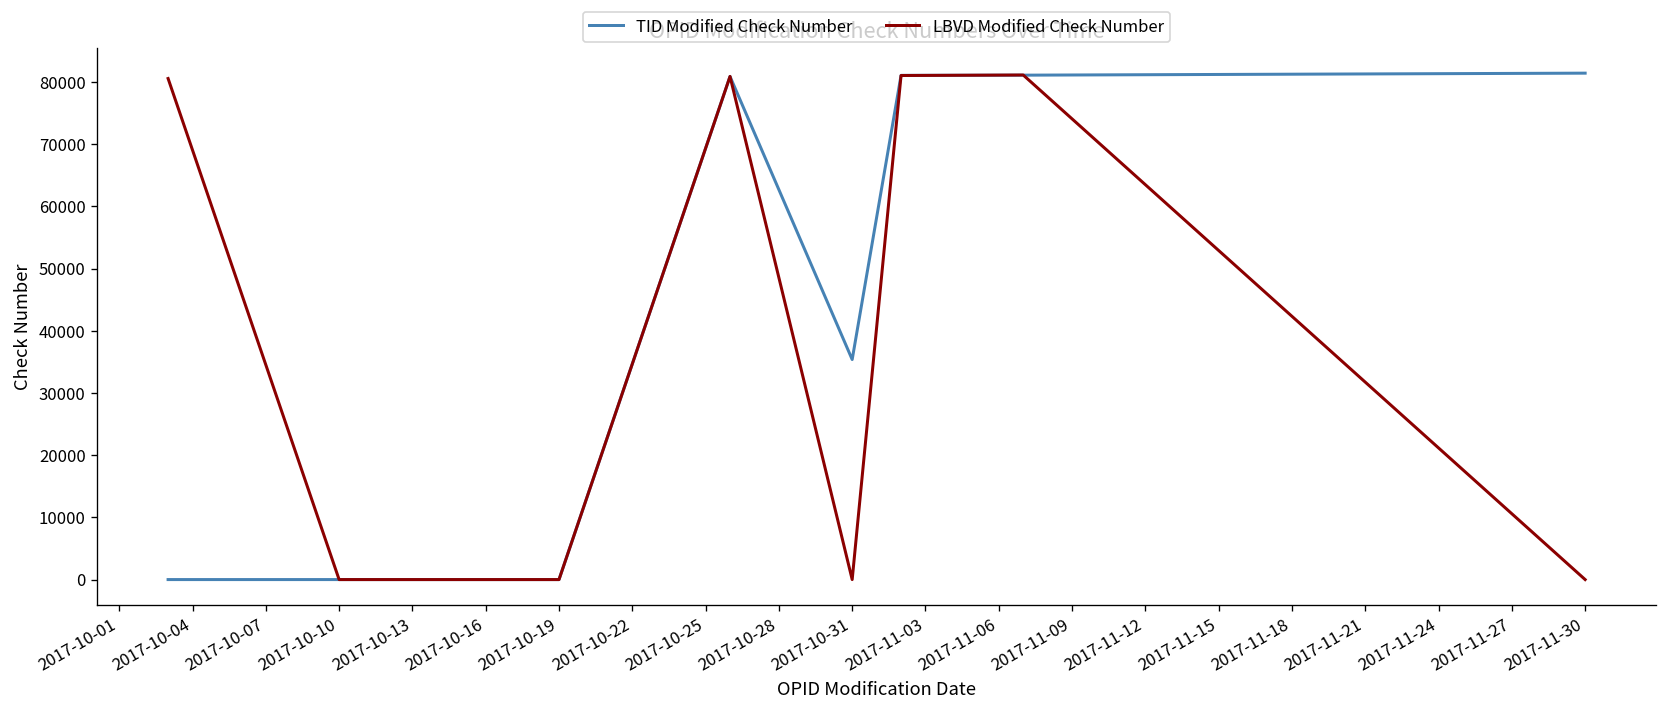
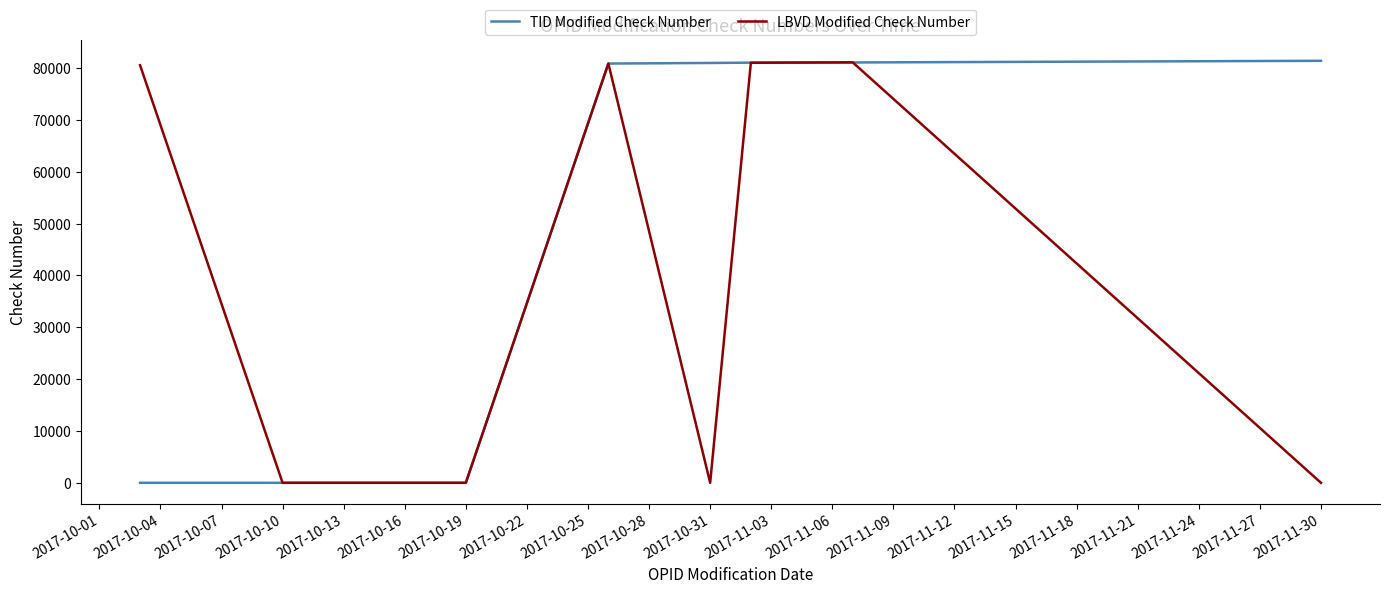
TID Modified Check Number, 2017-10-31: 35000 -> 81000
